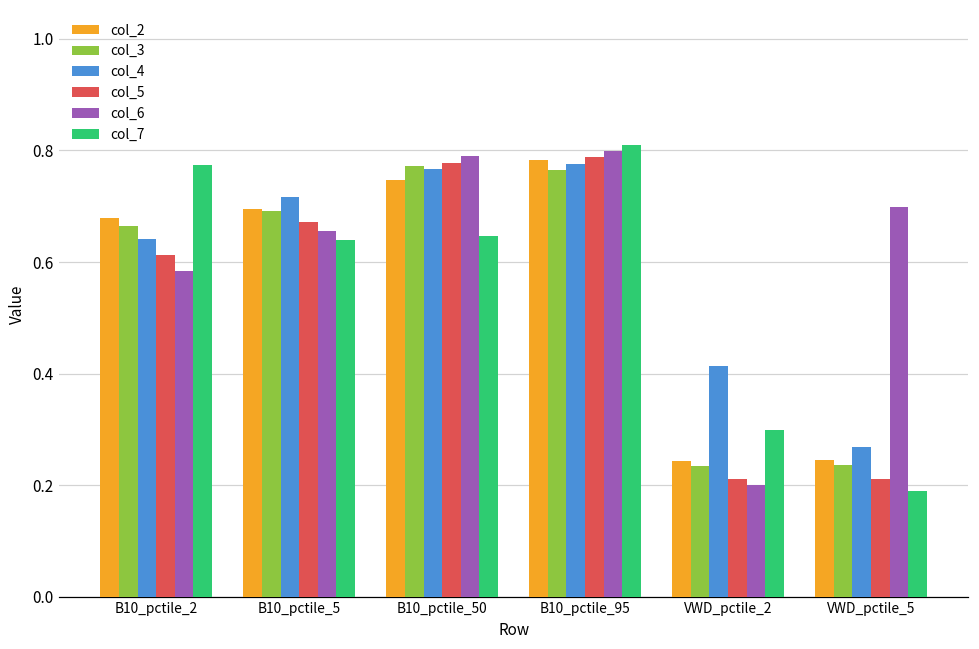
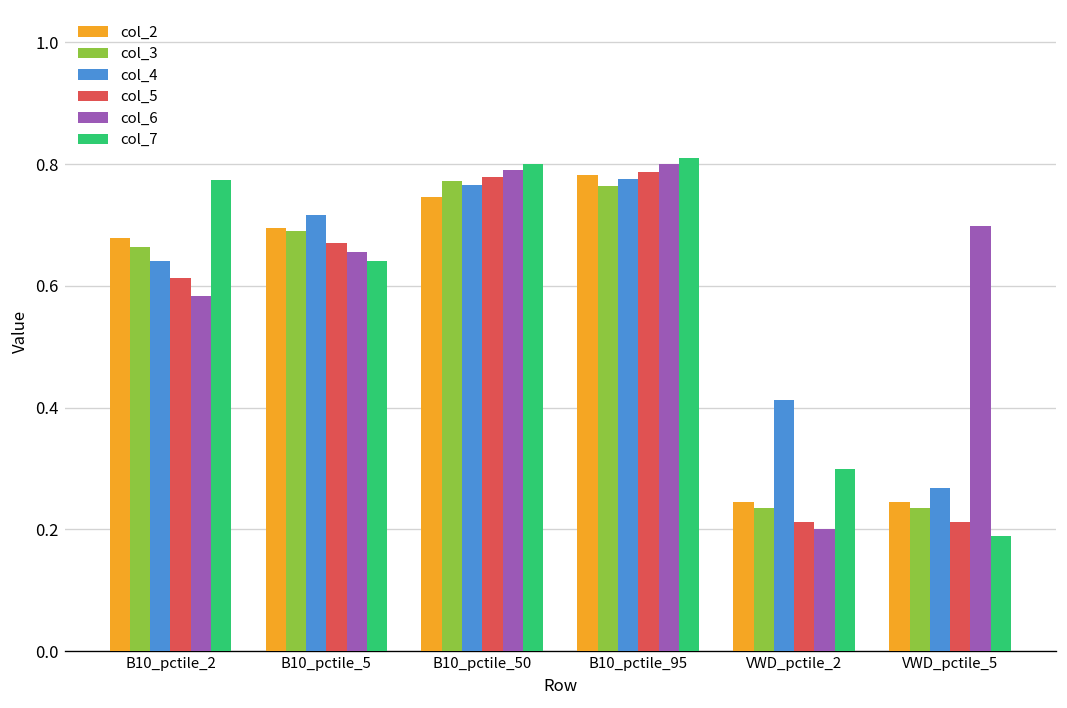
col_7, B10_pctile_50: 0.65 -> 0.80
